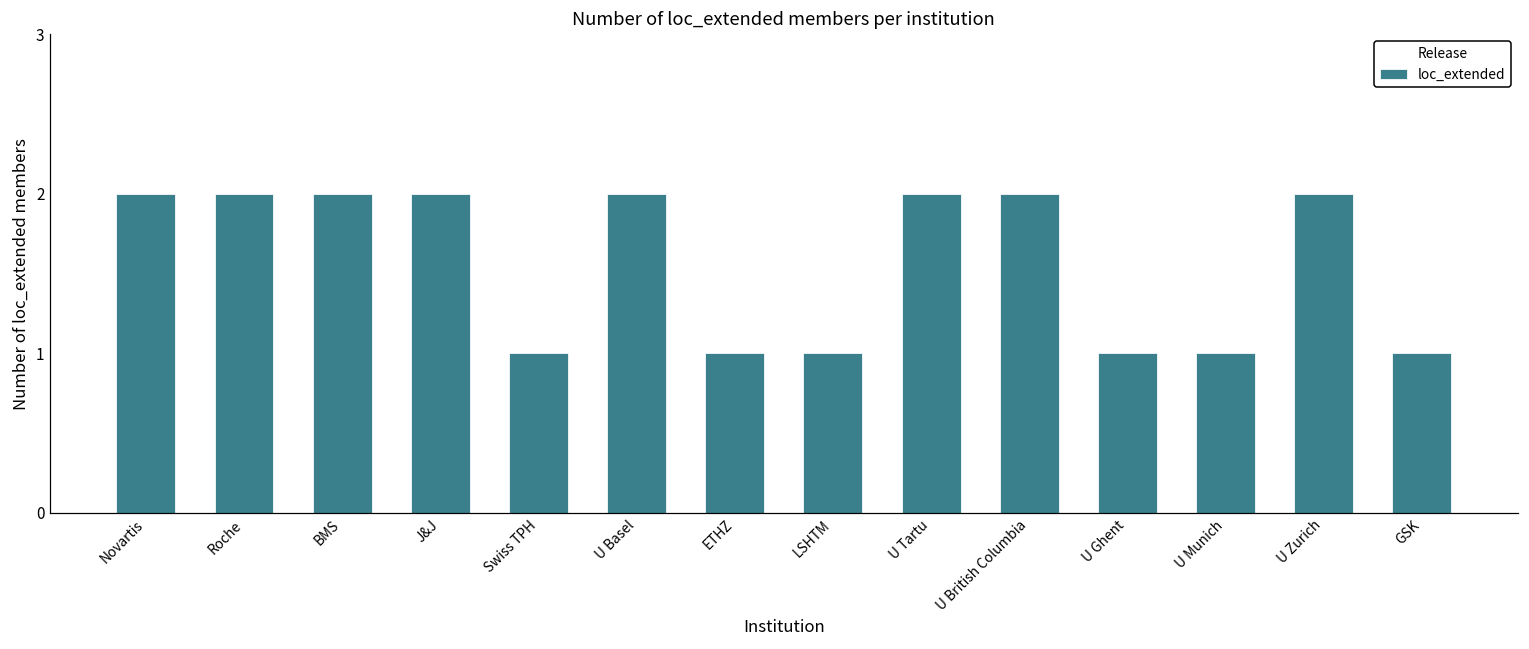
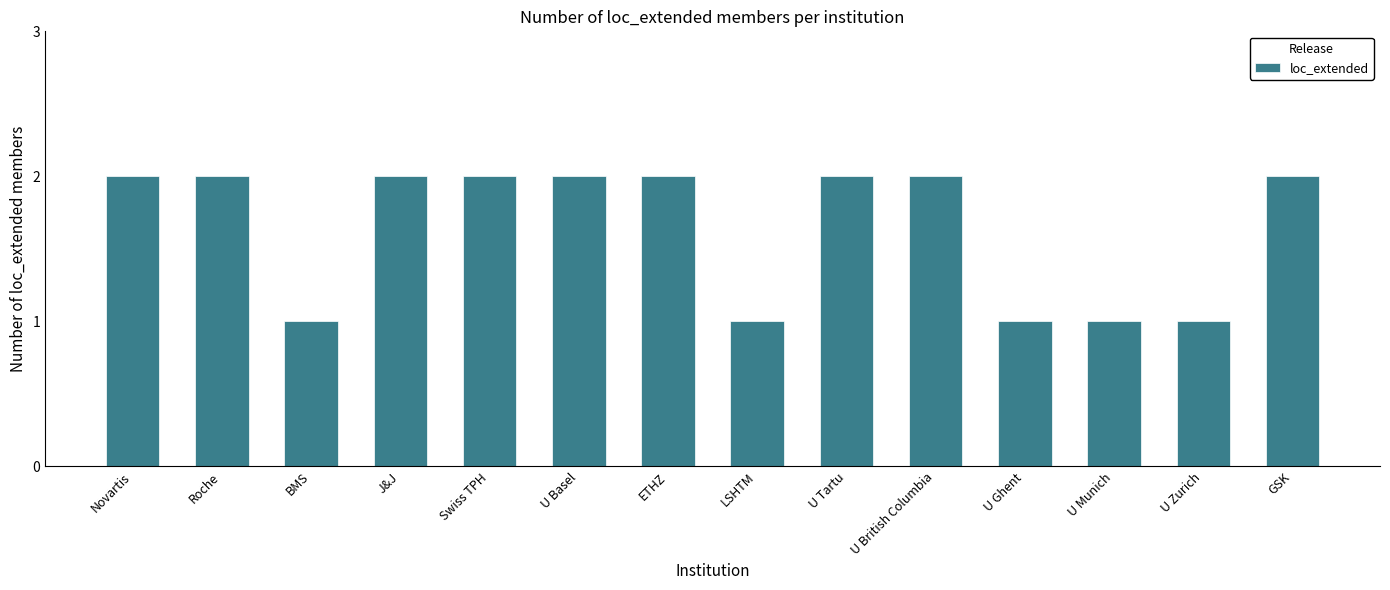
BMS: 2 -> 1
Swiss TPH: 1 -> 2
ETHZ: 1 -> 2
U Zurich: 2 -> 1
GSK: 1 -> 2
